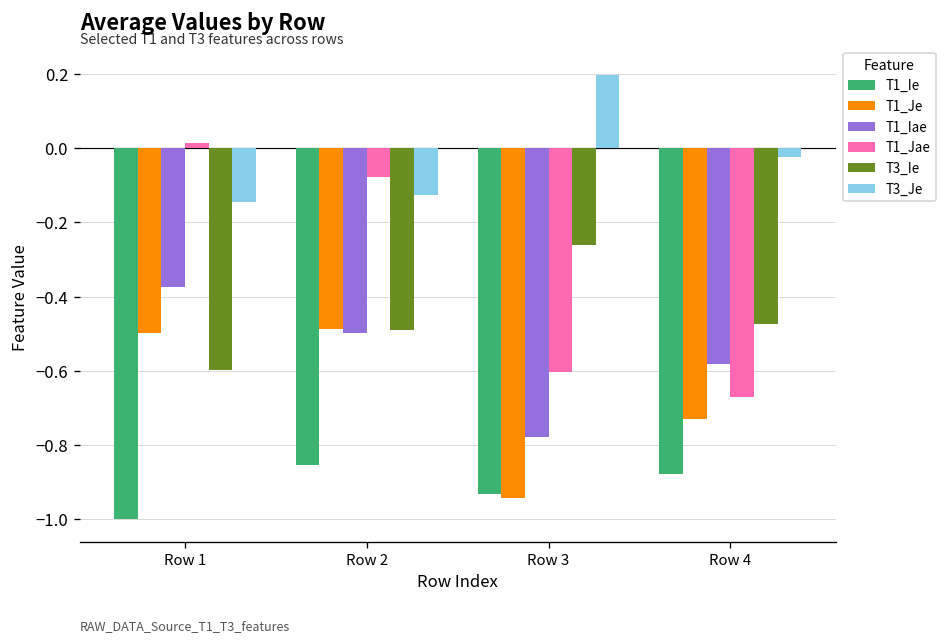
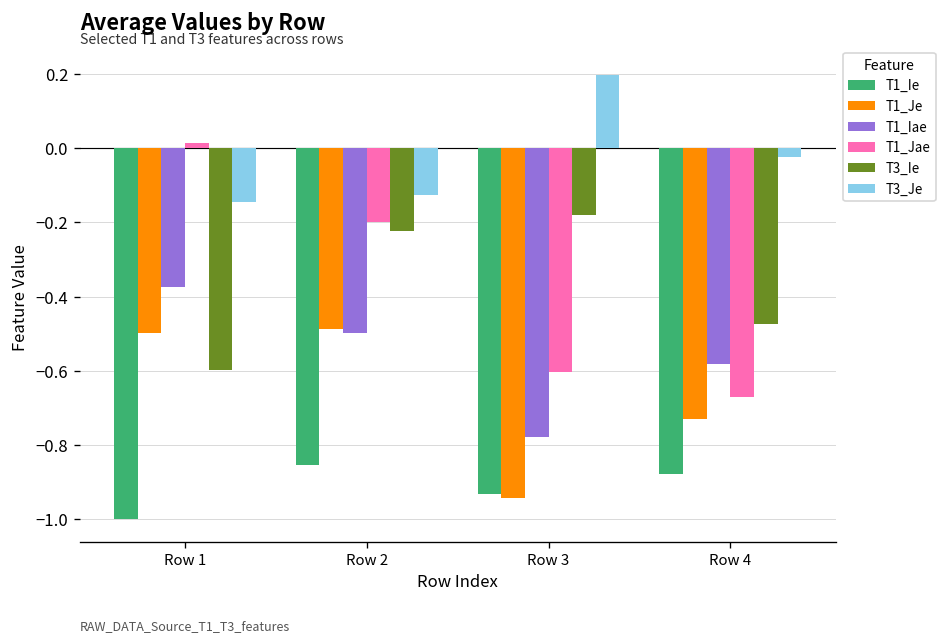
T1_Jae, Row 2: -0.08 -> -0.20
T3_Ie, Row 2: -0.49 -> -0.22
T3_Ie, Row 3: -0.26 -> -0.18
